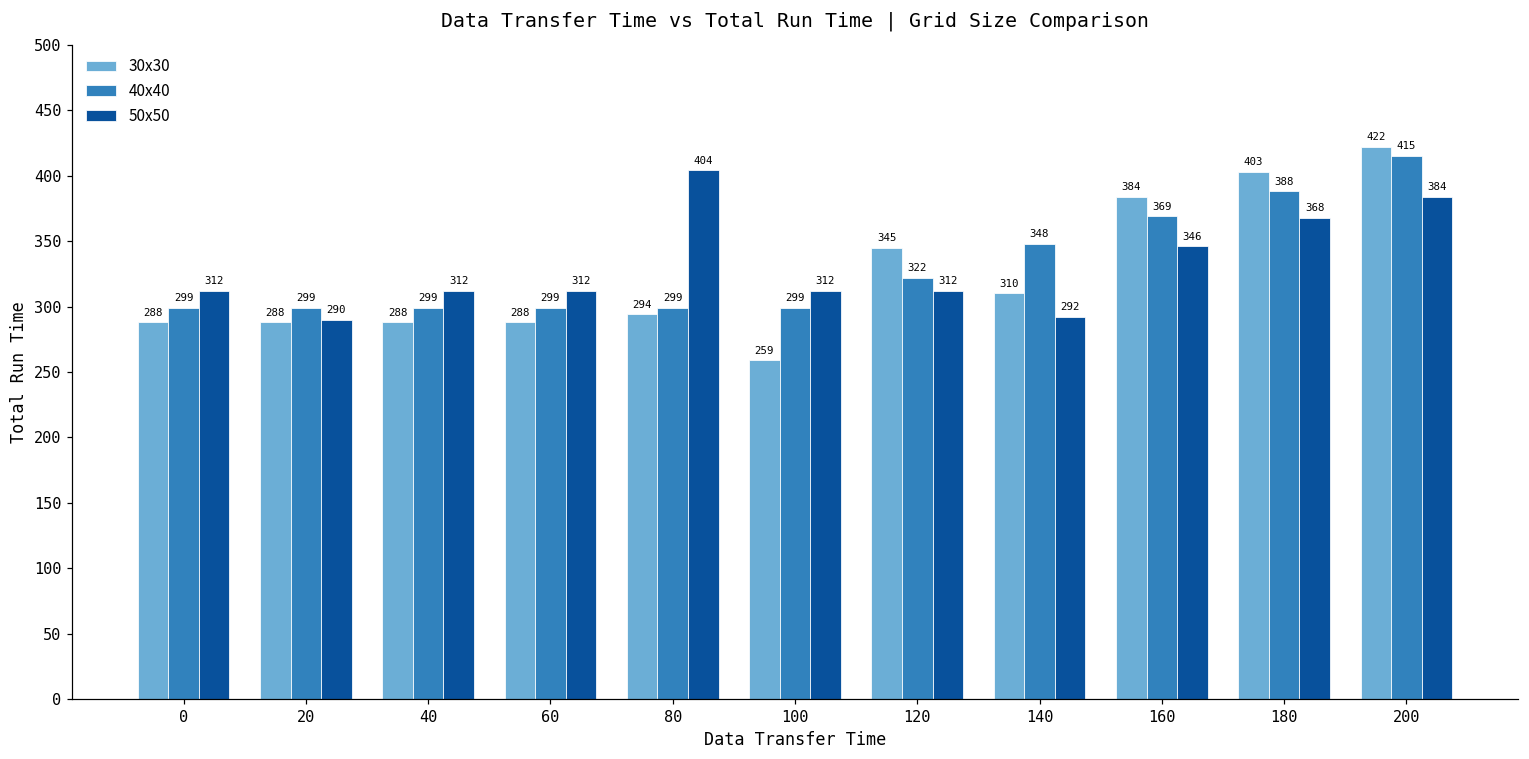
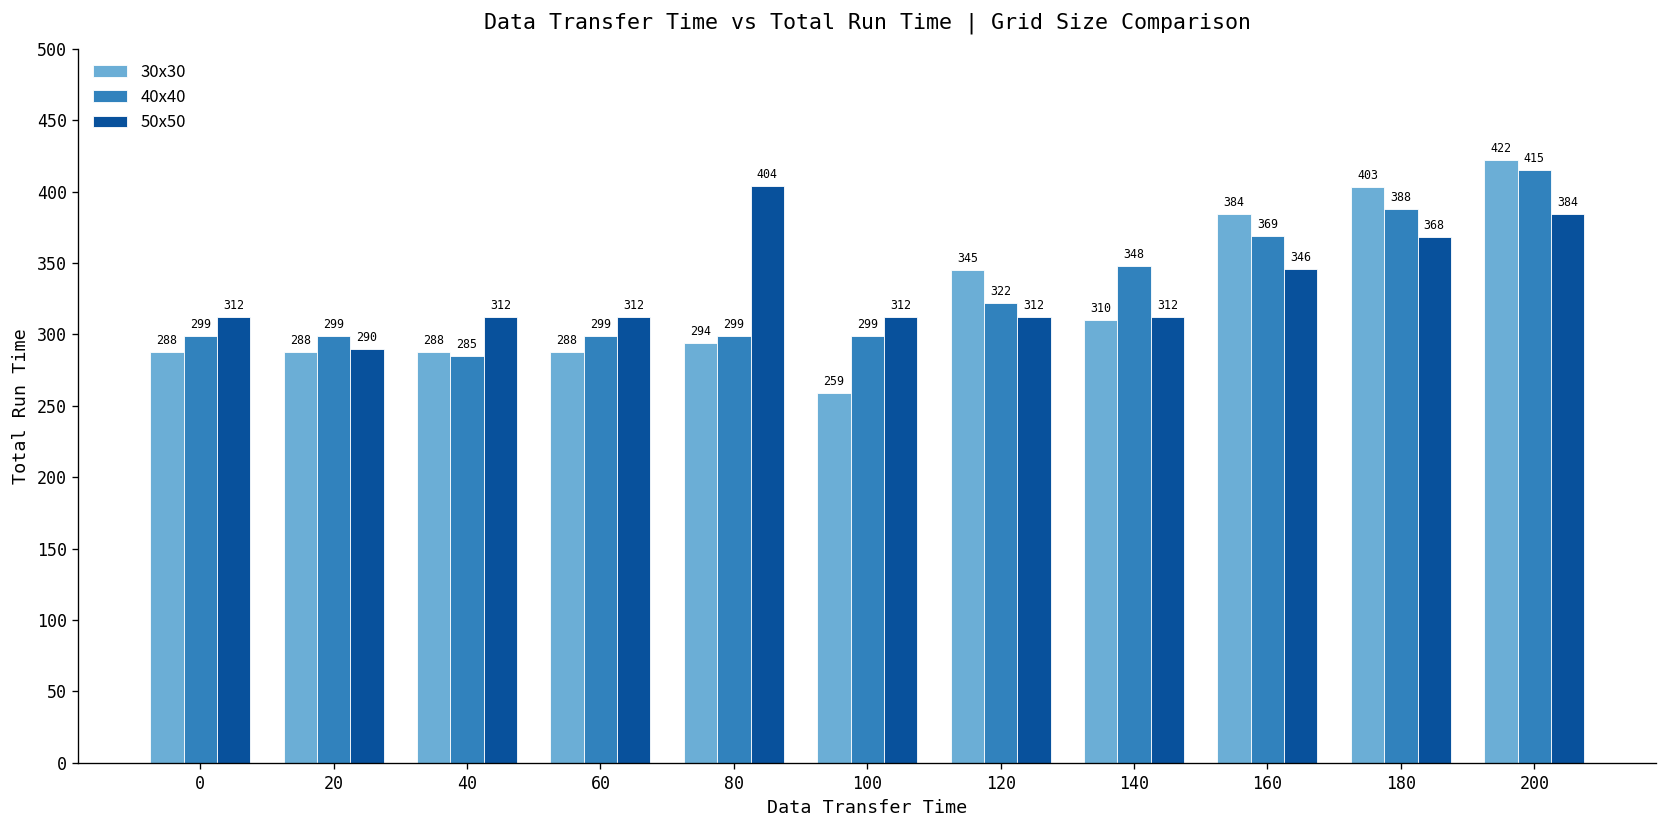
40x40, 40: 299 -> 285
50x50, 140: 292 -> 312
